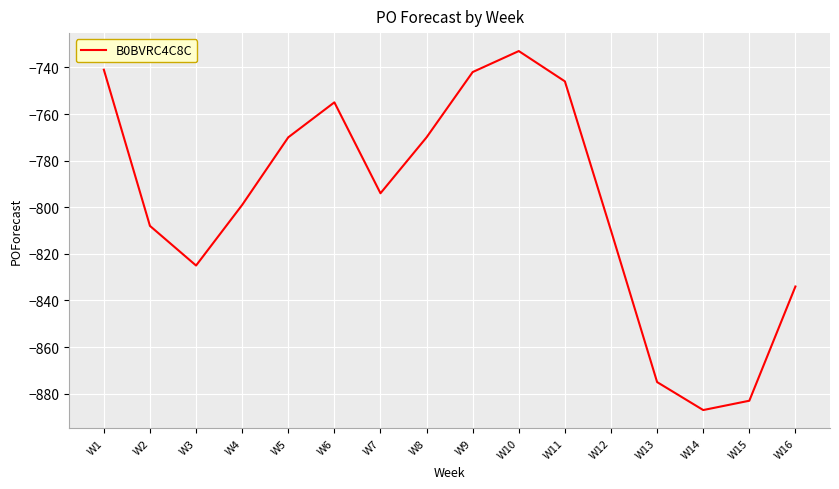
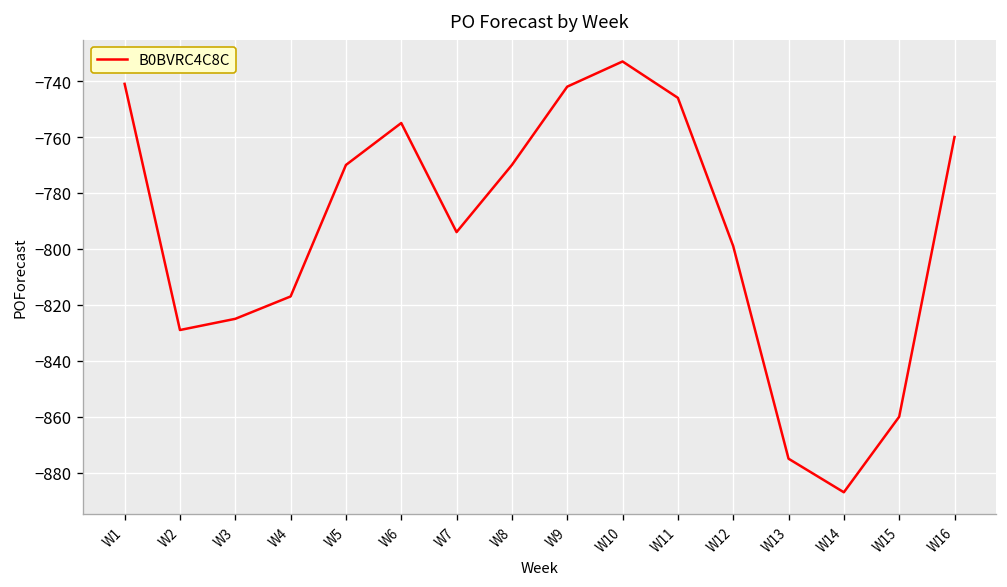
W2: -808 -> -829
W4: -799 -> -817
W12: -810 -> -799
W15: -883 -> -860
W16: -834 -> -760
